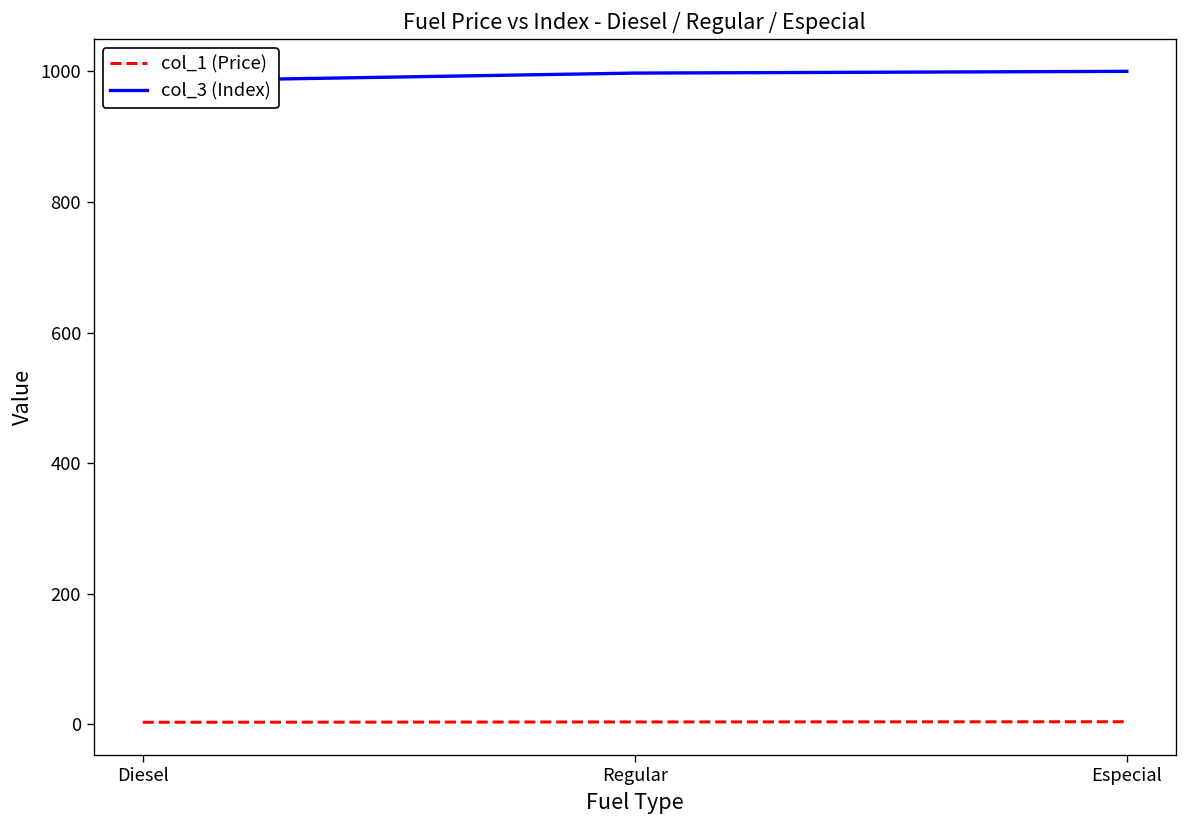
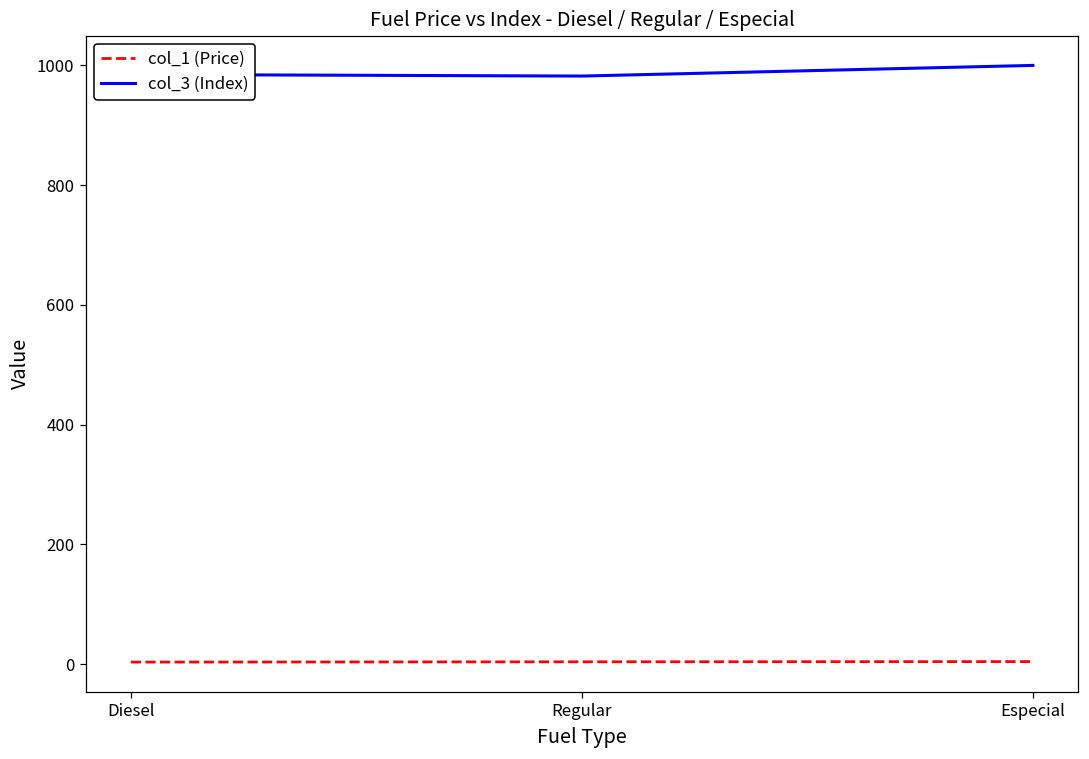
col_3 (Index), Regular: 1000 -> 980
